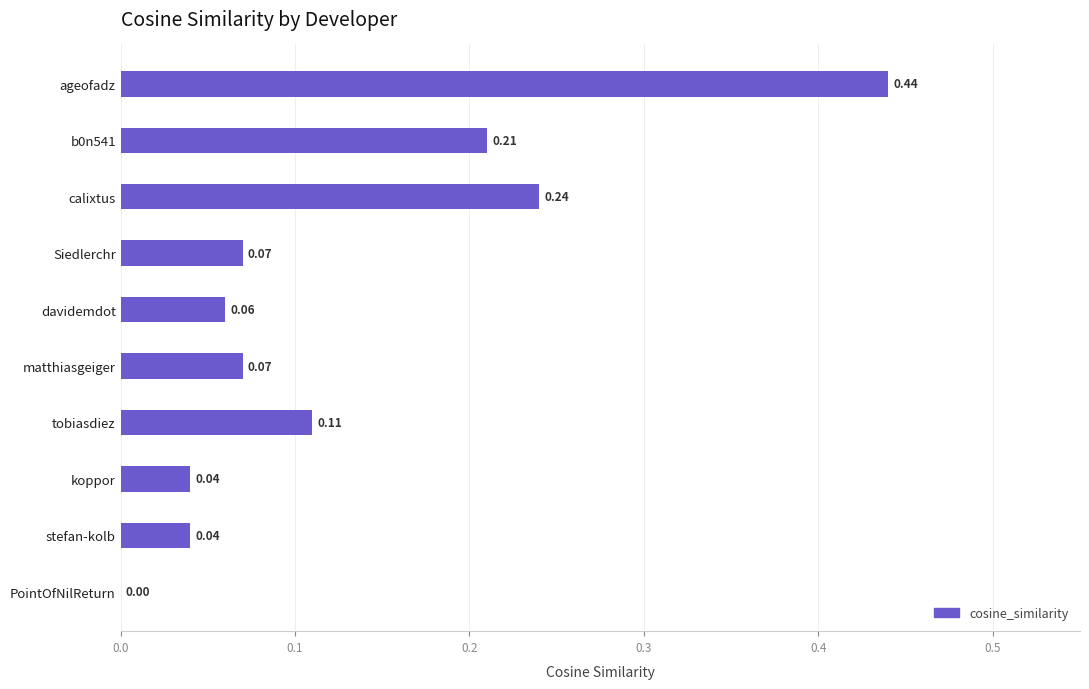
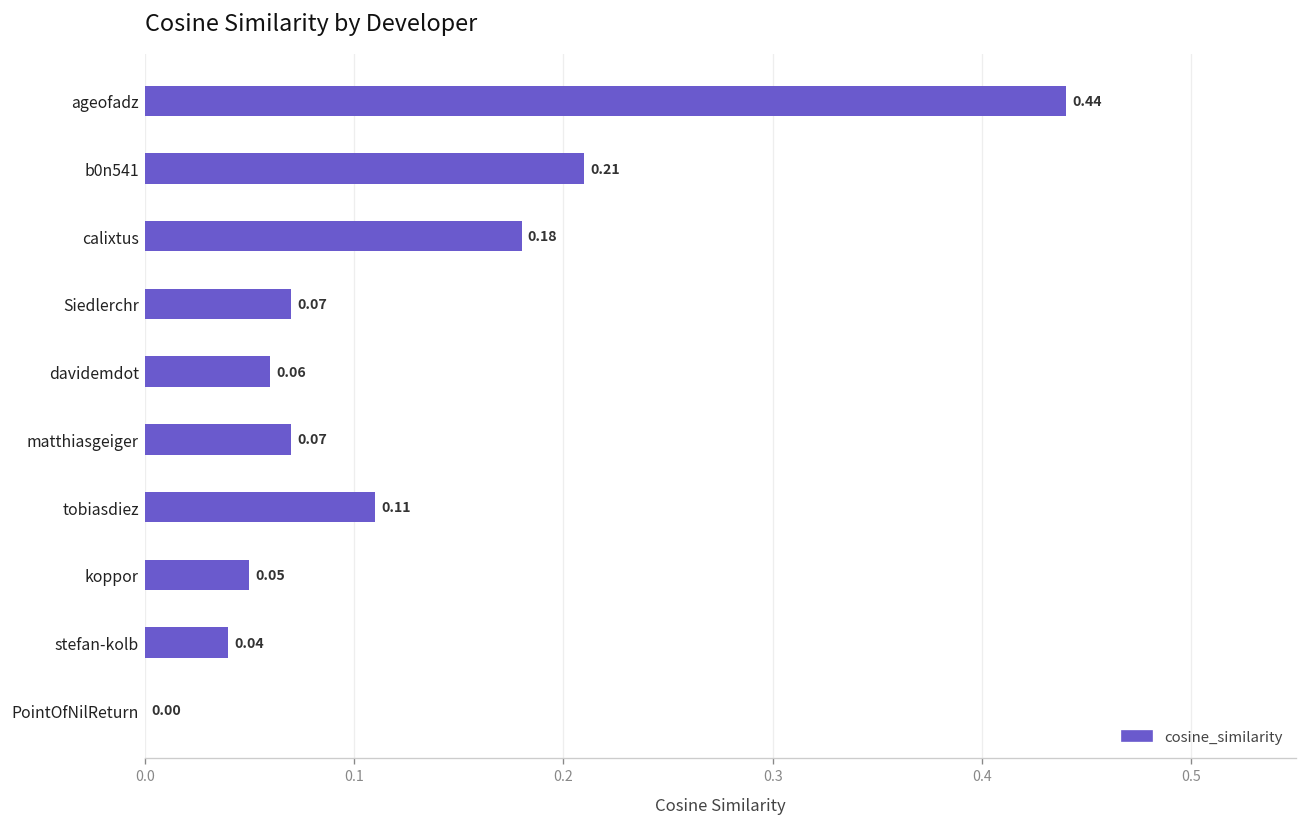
calixtus: 0.24 -> 0.18
koppor: 0.04 -> 0.05
